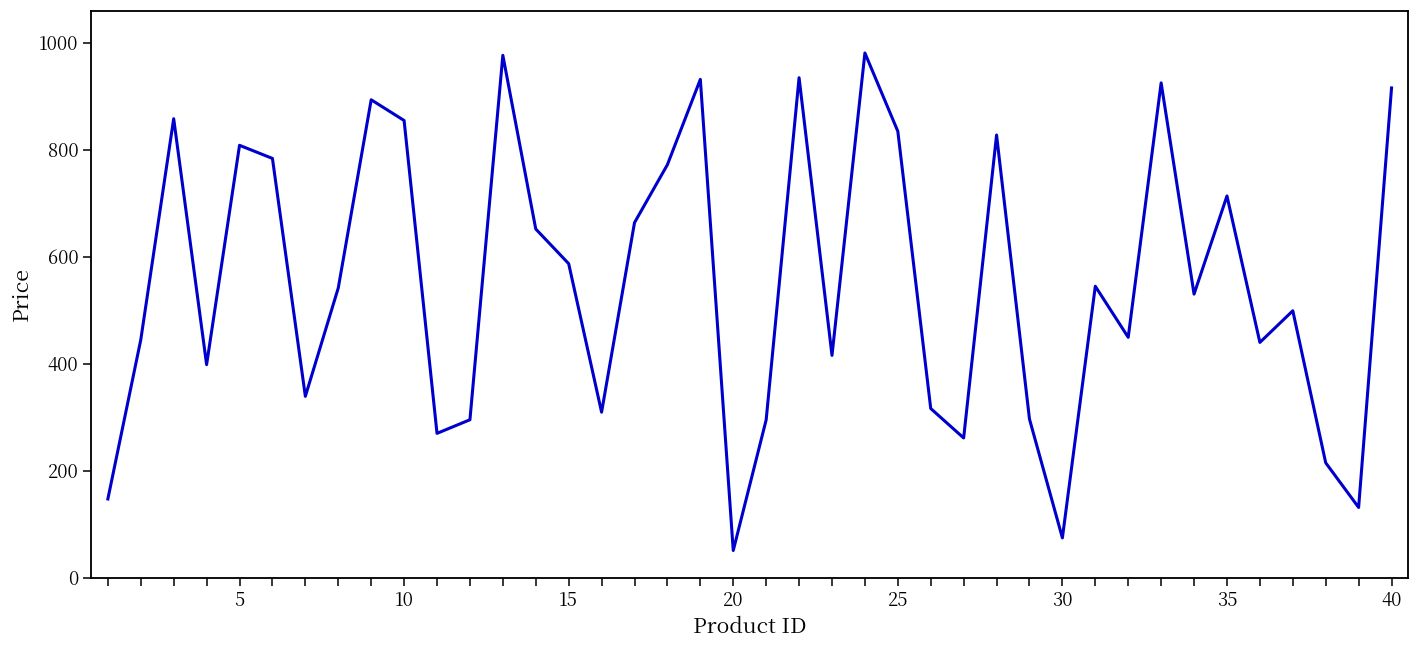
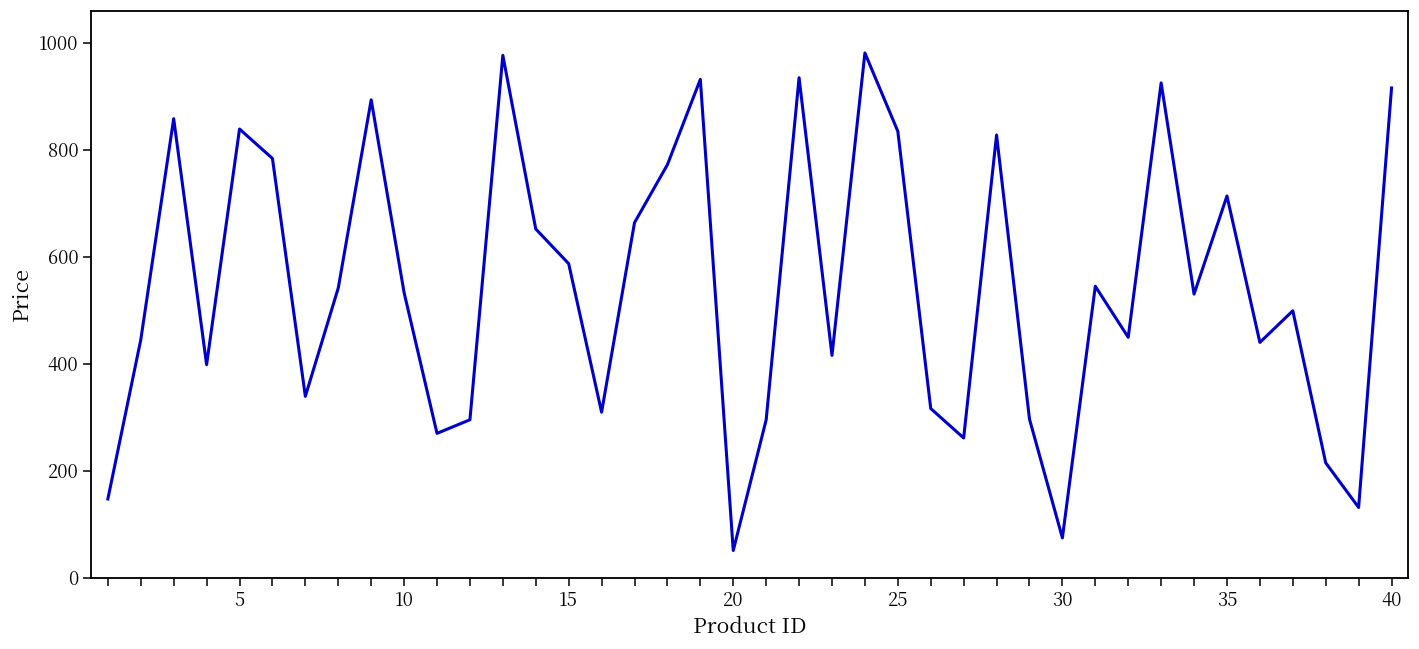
5: 810 -> 840
10: 850 -> 530
